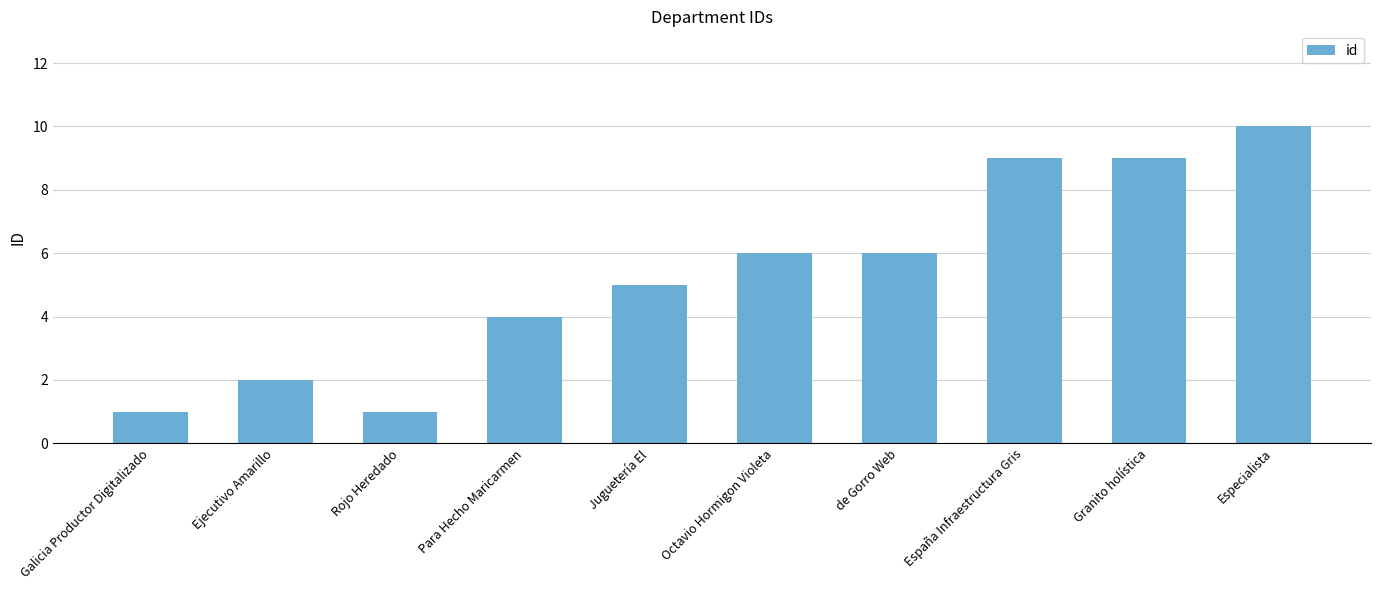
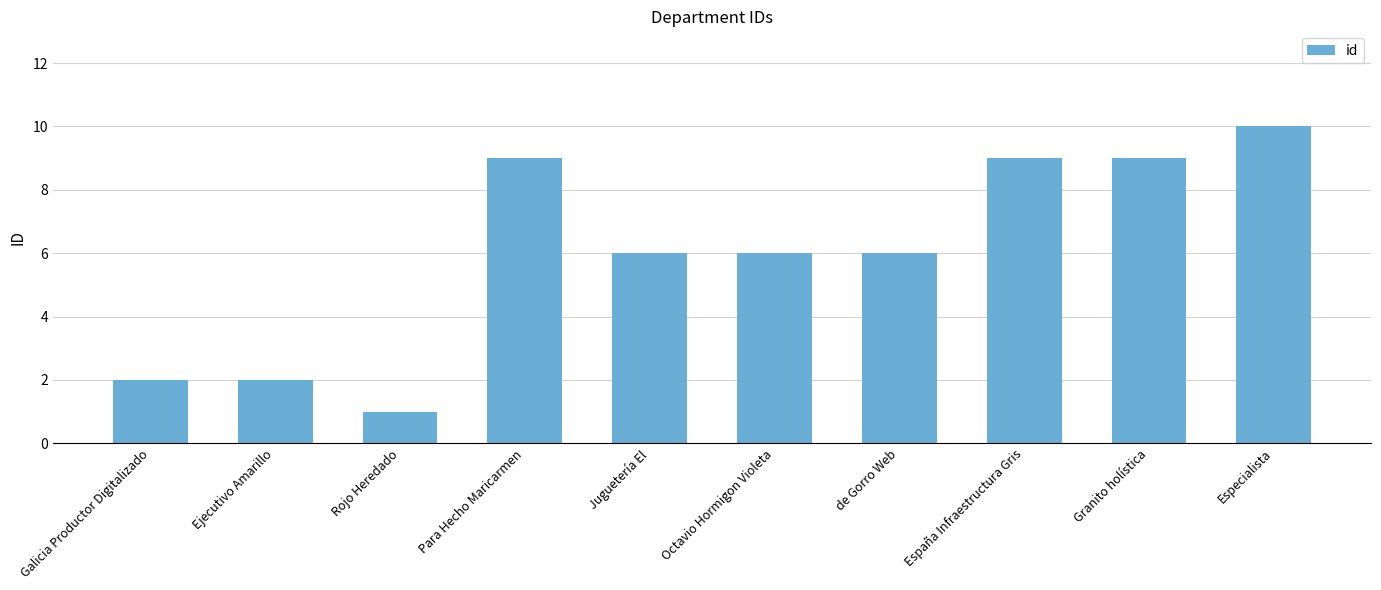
Galicia Productor Digitalizado: 1 -> 2
Para Hecho Maricarmen: 4 -> 9
Juguetería El: 5 -> 6
